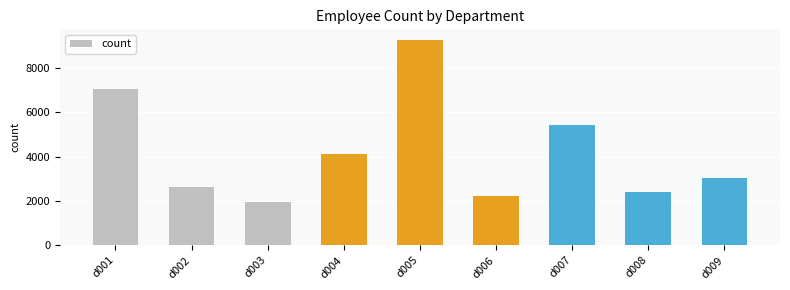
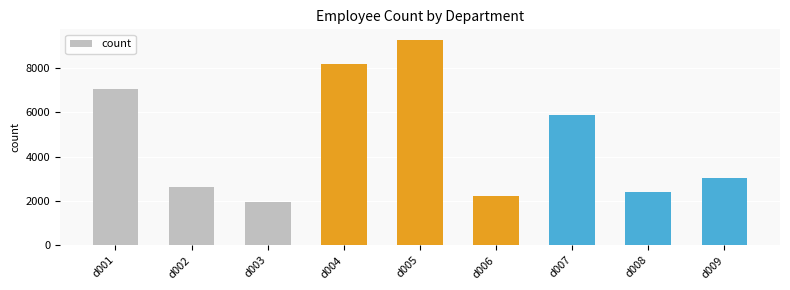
d004: 4100 -> 8200
d007: 5400 -> 5900
